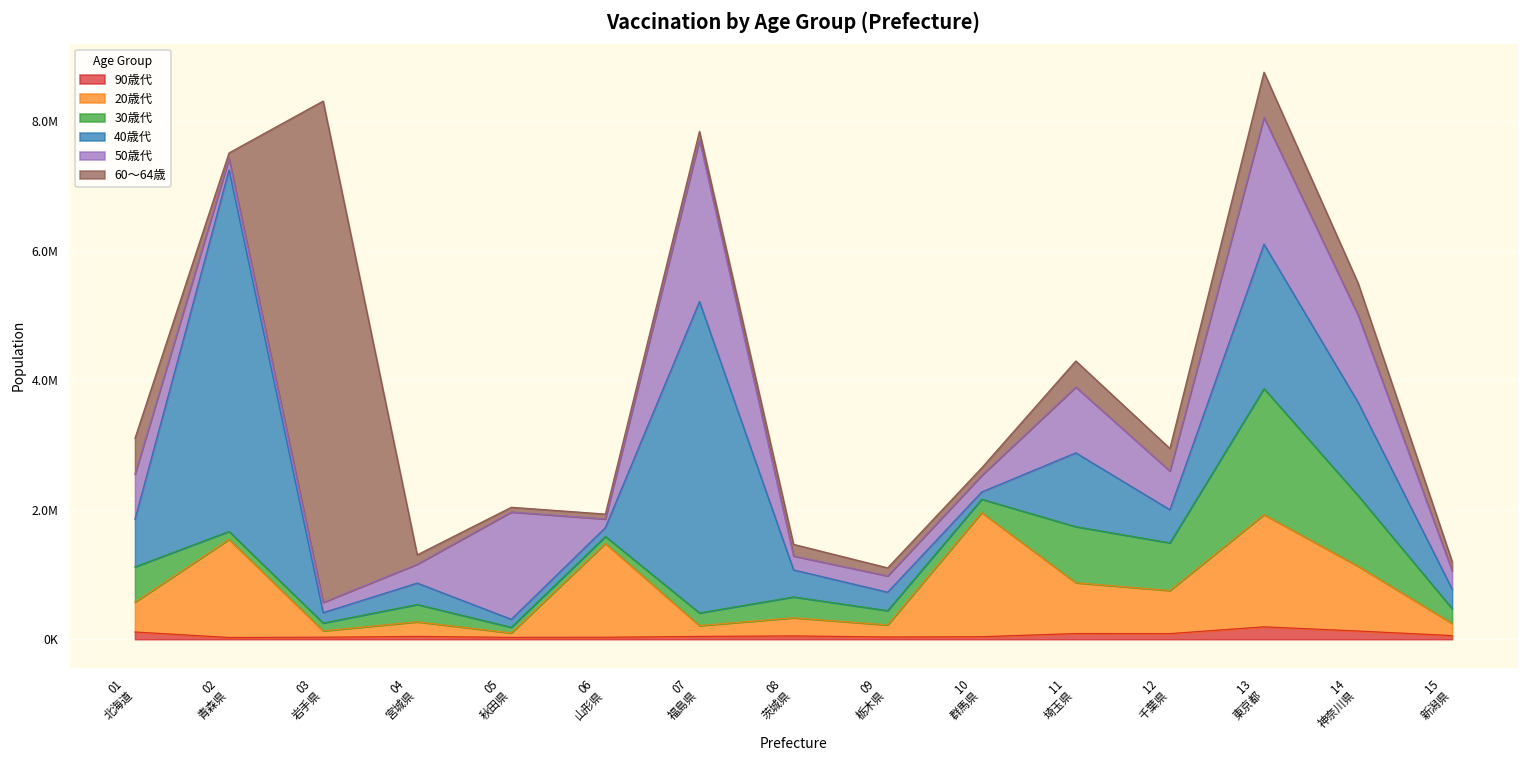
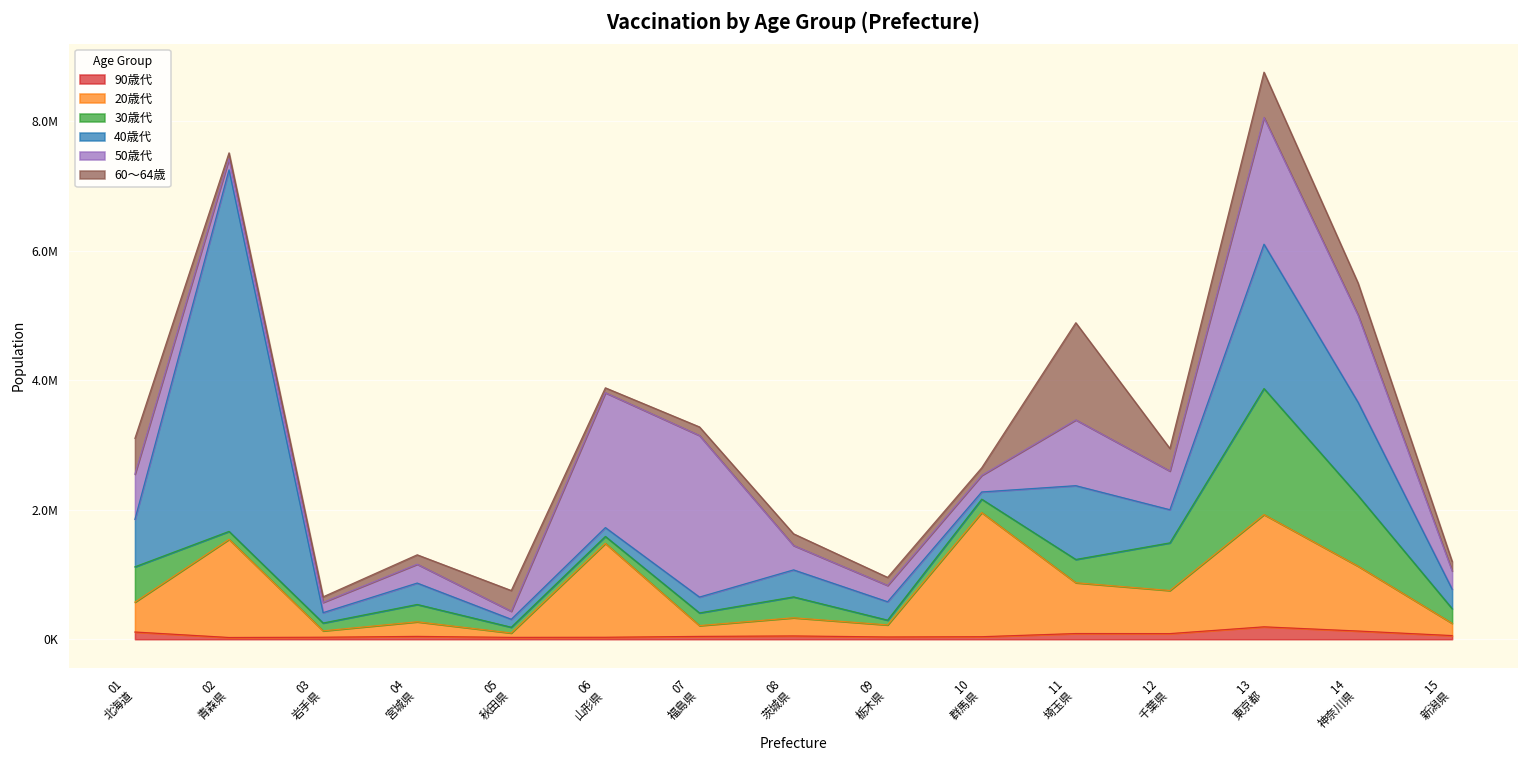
60～64歳, 03 岩手県: 7700000 -> 100000
50歳代, 05 秋田県: 1700000 -> 100000
60～64歳, 05 秋田県: 100000 -> 300000
50歳代, 06 山形県: 100000 -> 2100000
40歳代, 07 福島県: 4800000 -> 200000
50歳代, 08 茨城県: 200000 -> 400000
30歳代, 09 栃木県: 200000 -> 100000
30歳代, 11 埼玉県: 900000 -> 400000
60～64歳, 11 埼玉県: 400000 -> 1500000
